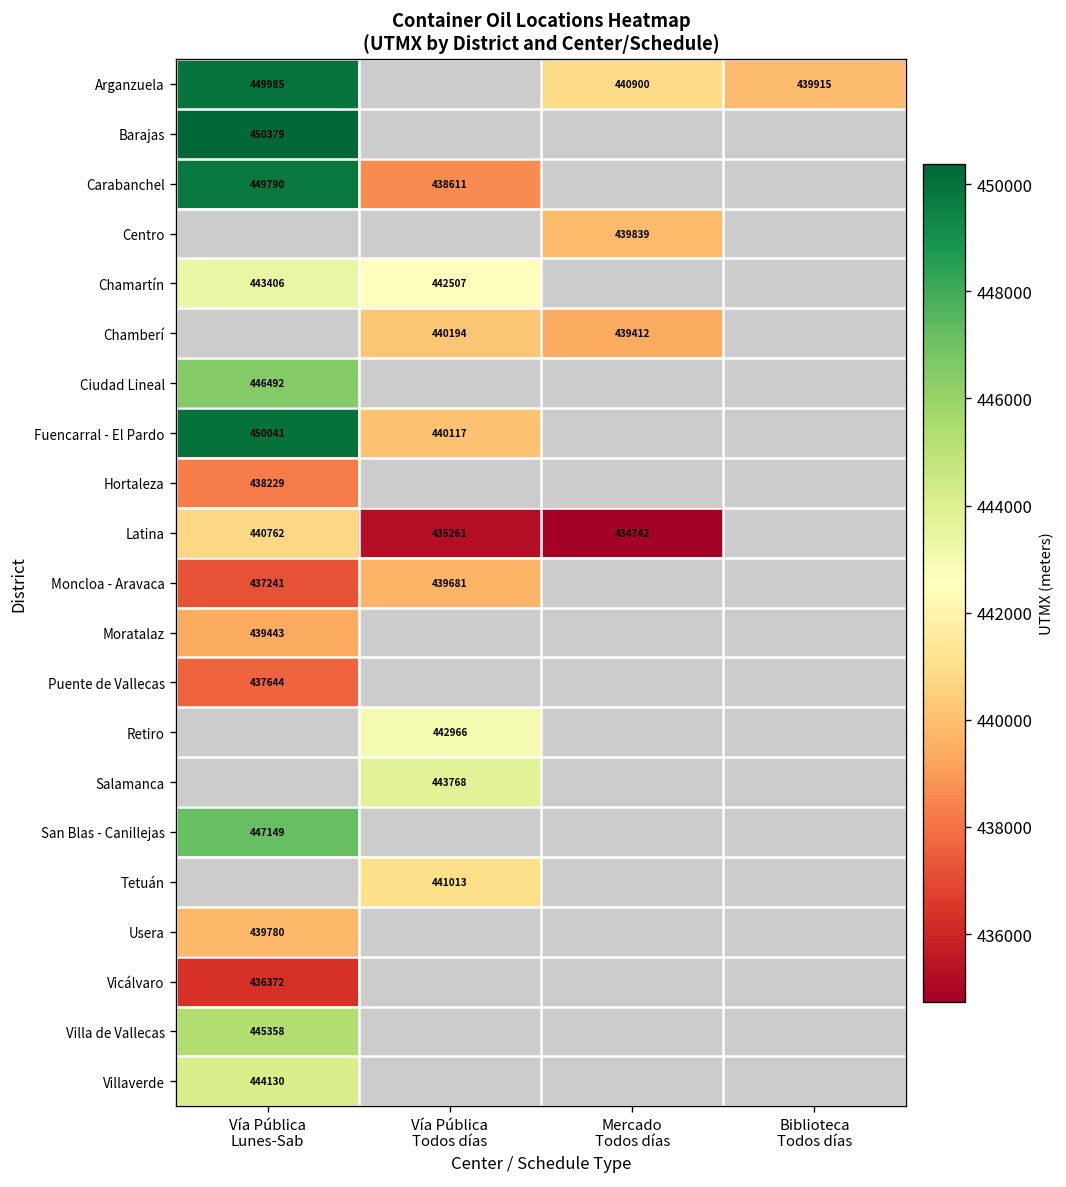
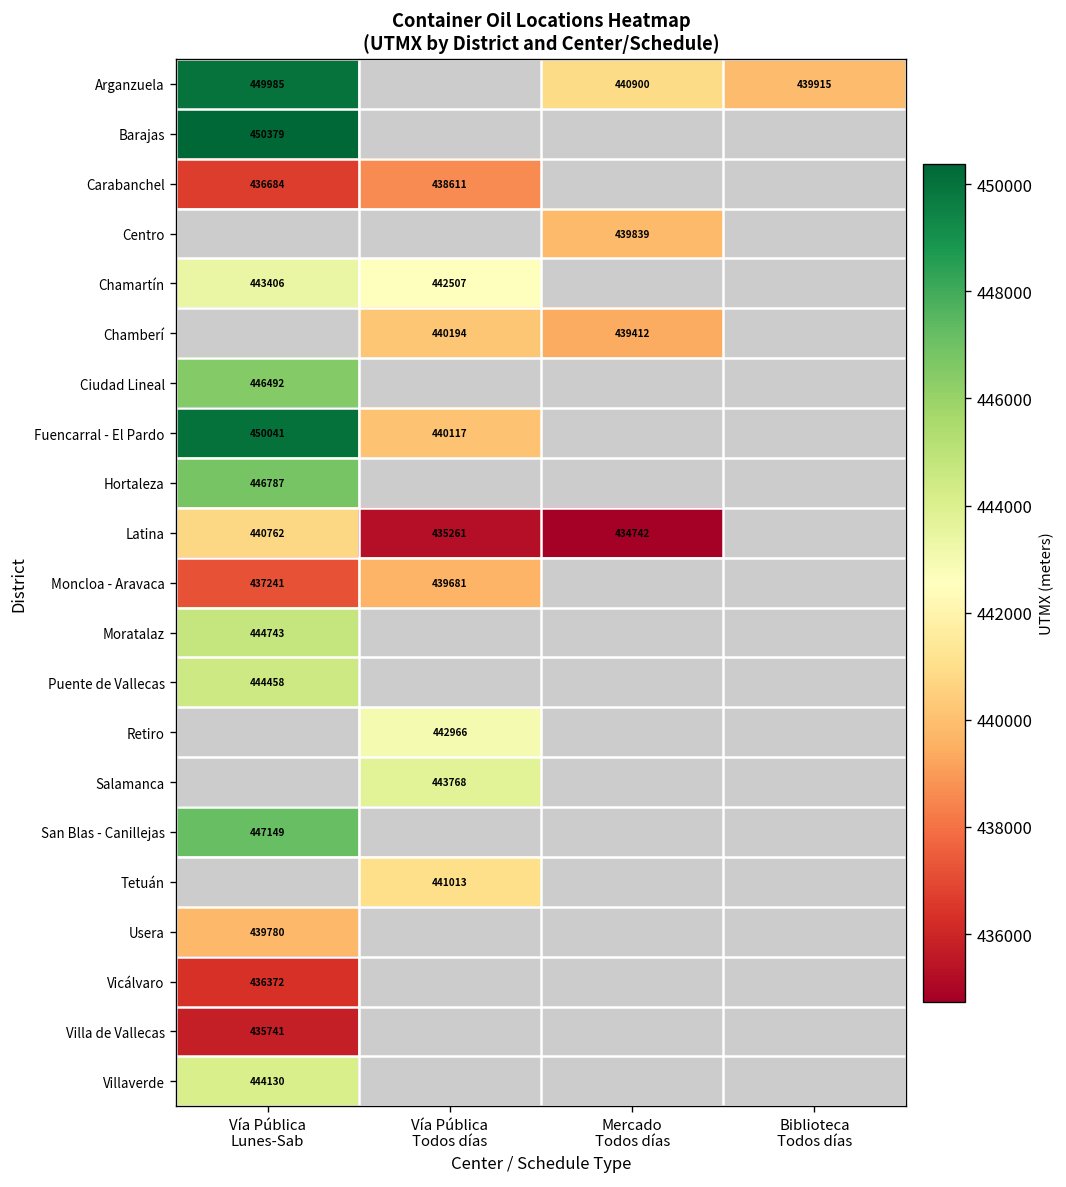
Carabanchel, Vía Pública Lunes-Sab: 449790 -> 436684
Hortaleza, Vía Pública Lunes-Sab: 438229 -> 446787
Moratalaz, Vía Pública Lunes-Sab: 439443 -> 444743
Puente de Vallecas, Vía Pública Lunes-Sab: 437644 -> 444458
Villa de Vallecas, Vía Pública Lunes-Sab: 445358 -> 435741
